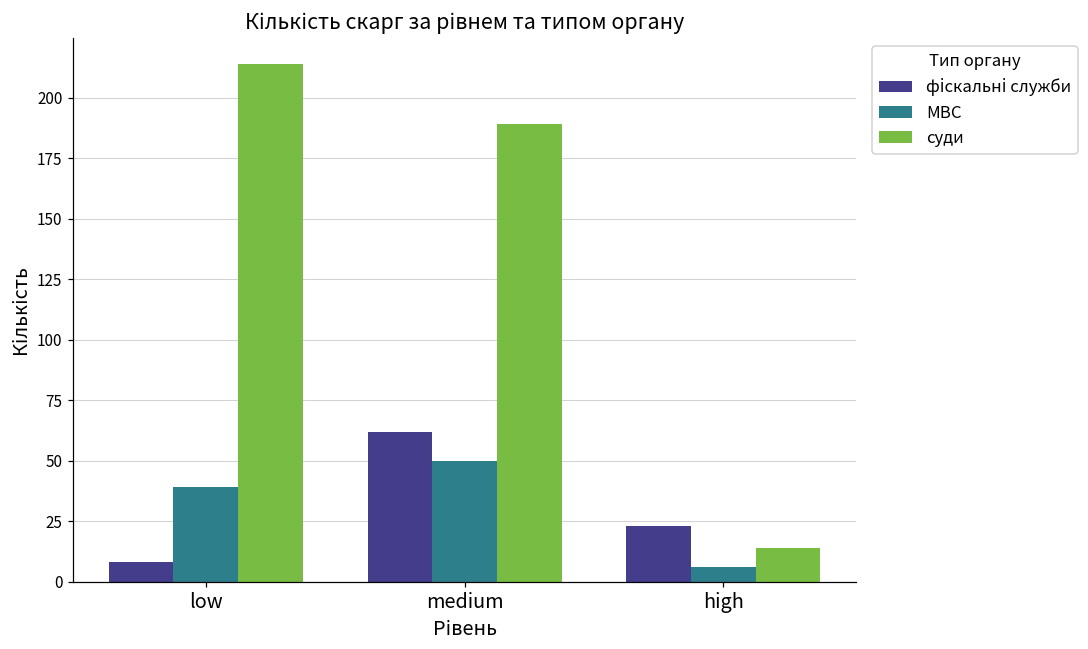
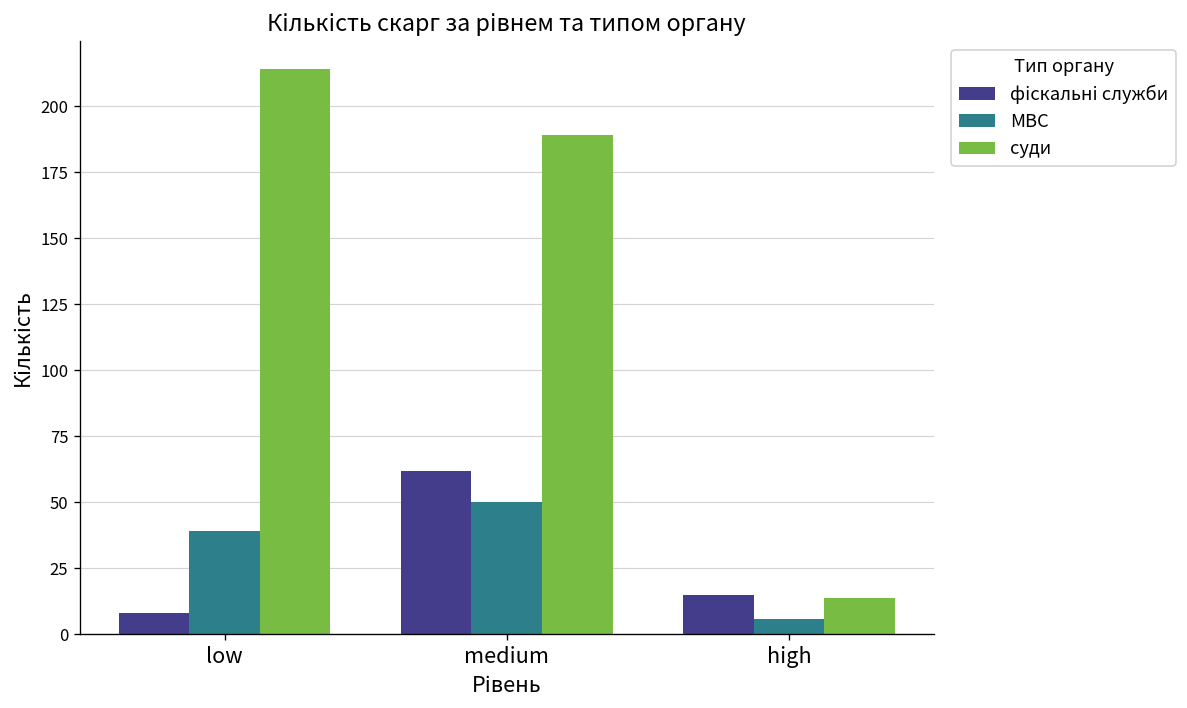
фіскальні служби, high: 23 -> 15
